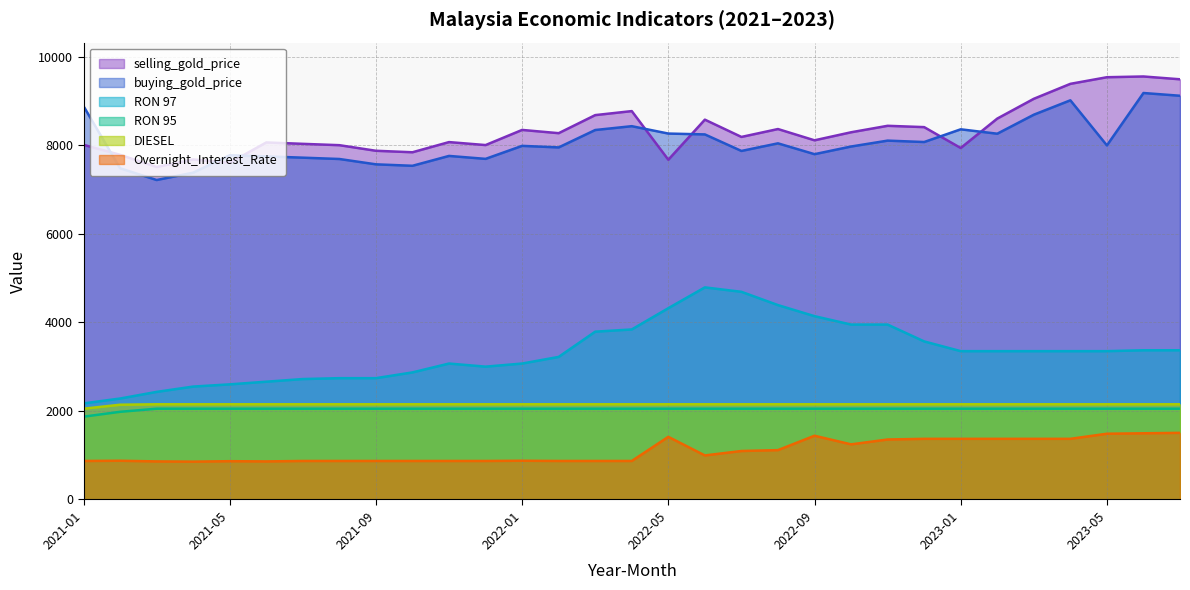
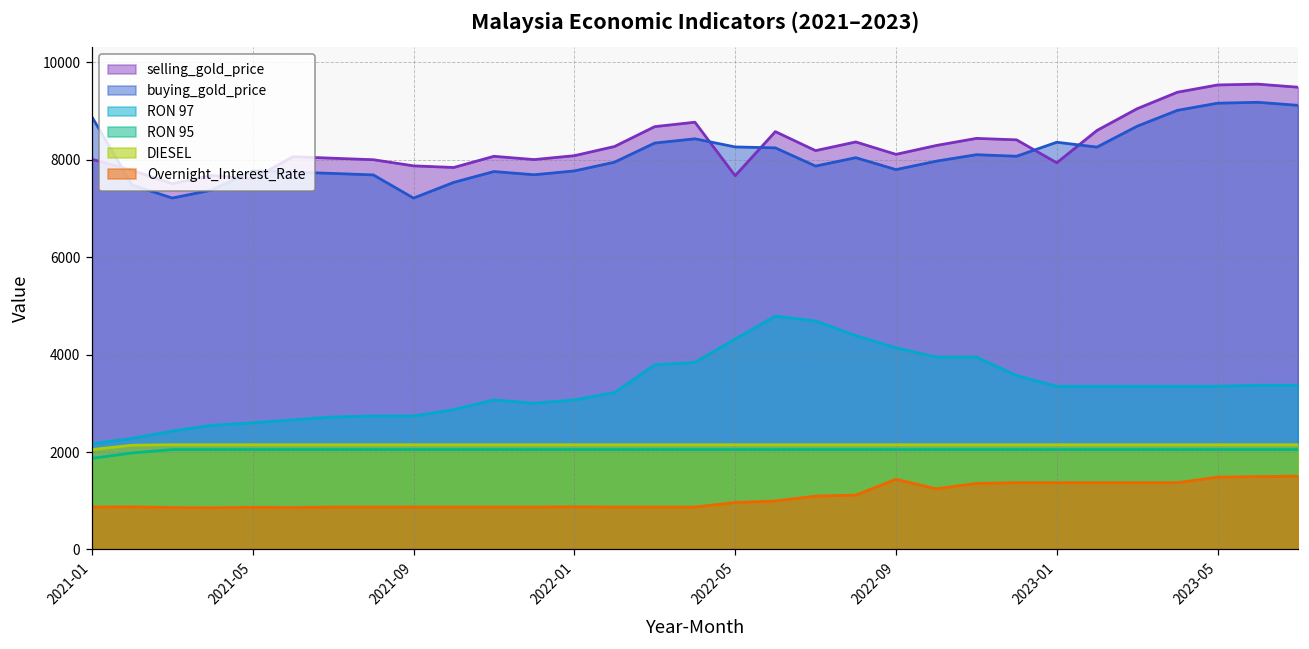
buying_gold_price, 2021-09: 7600 -> 7200
selling_gold_price, 2022-01: 8300 -> 8100
buying_gold_price, 2022-01: 8000 -> 7800
Overnight_Interest_Rate, 2022-05: 1400 -> 1000
buying_gold_price, 2023-05: 8000 -> 9200
